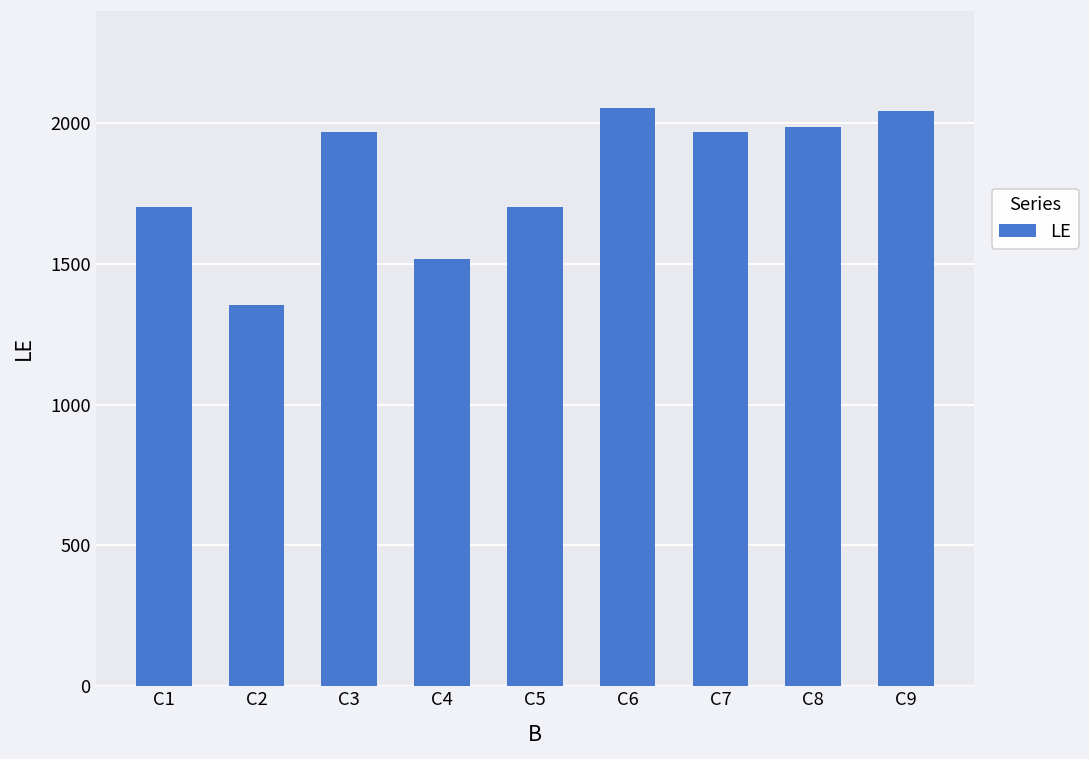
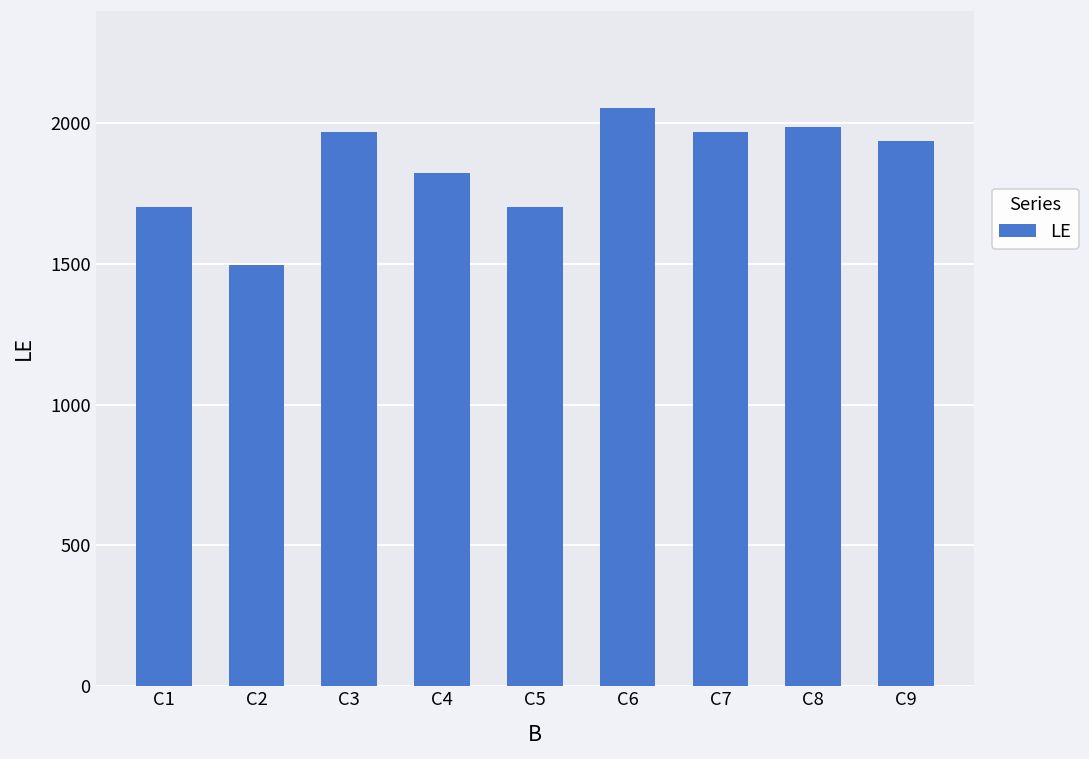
C2: 1350 -> 1500
C4: 1520 -> 1820
C9: 2040 -> 1940
